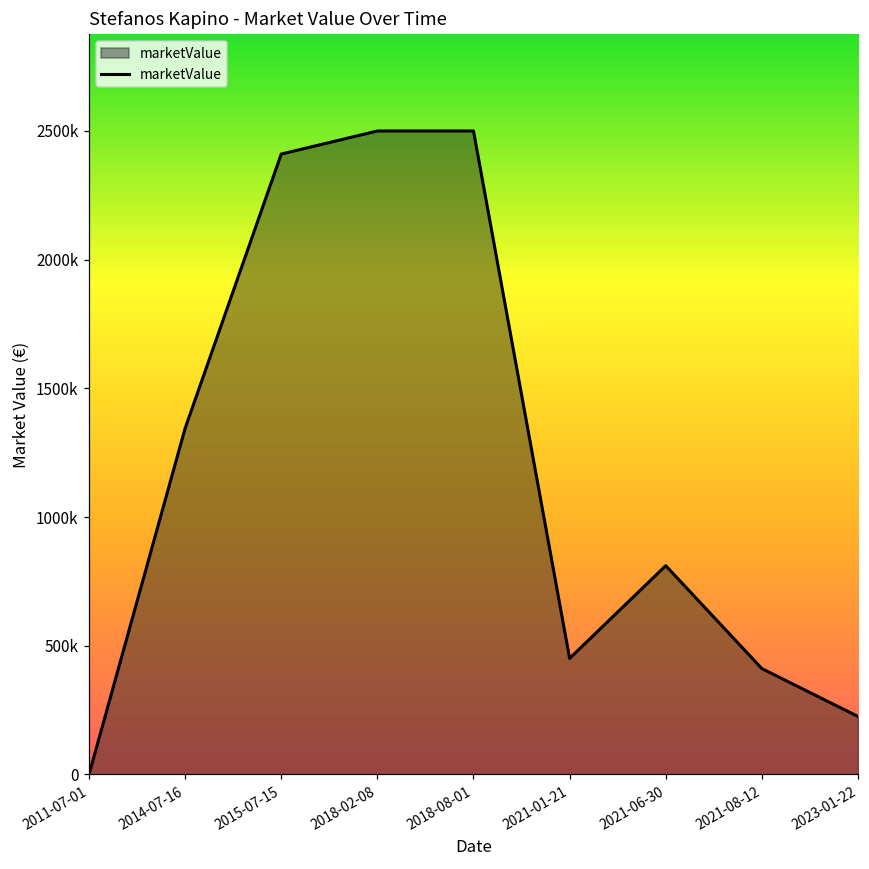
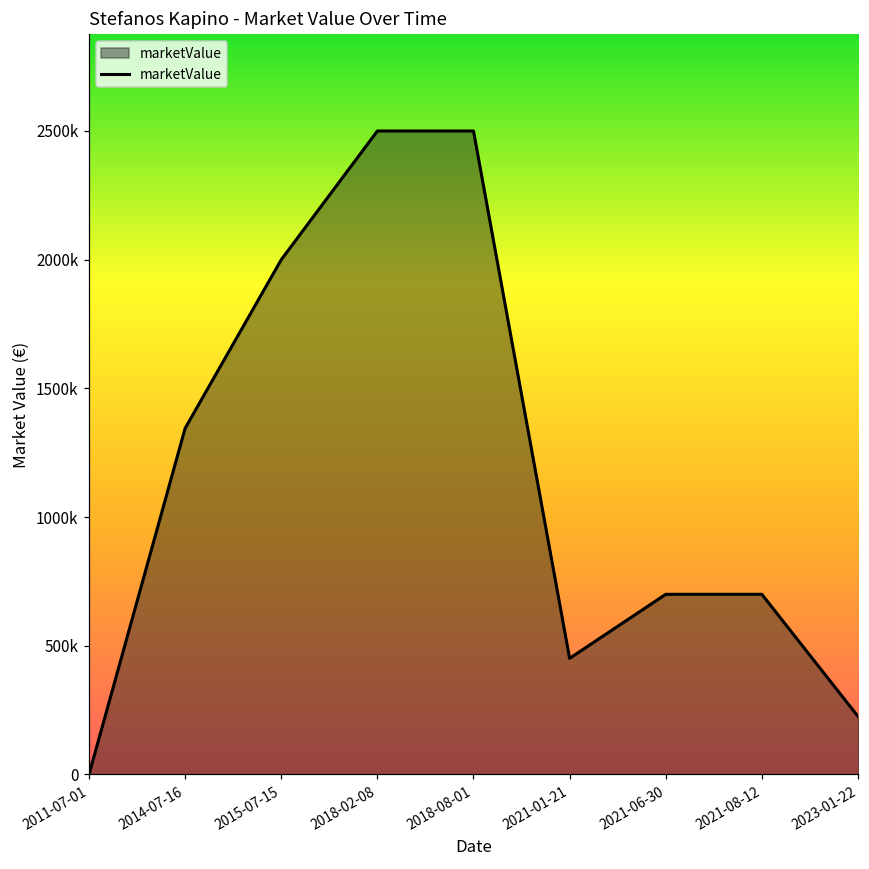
2015-07-15: 2410000 -> 2000000
2021-06-30: 810000 -> 700000
2021-08-12: 410000 -> 700000
